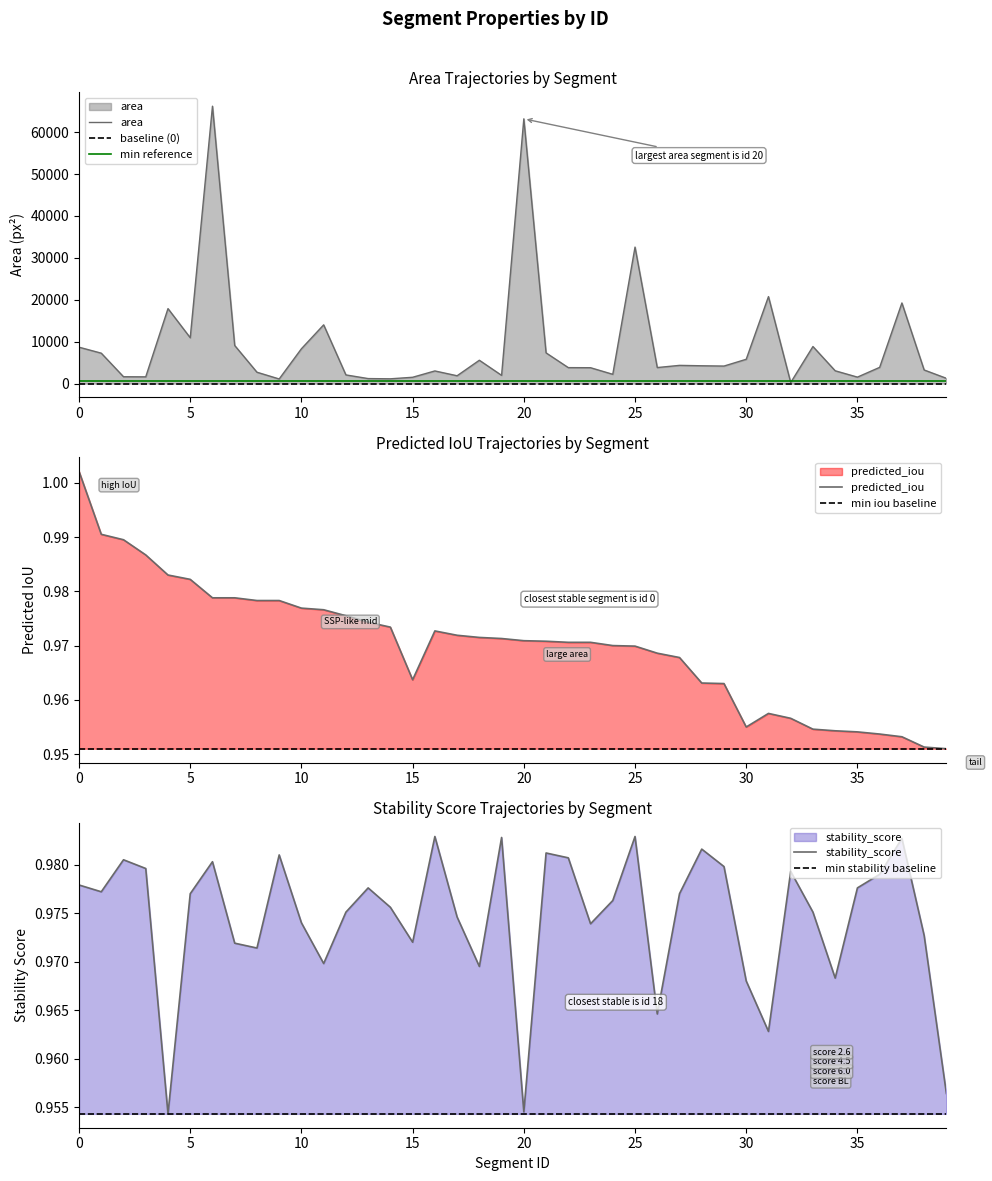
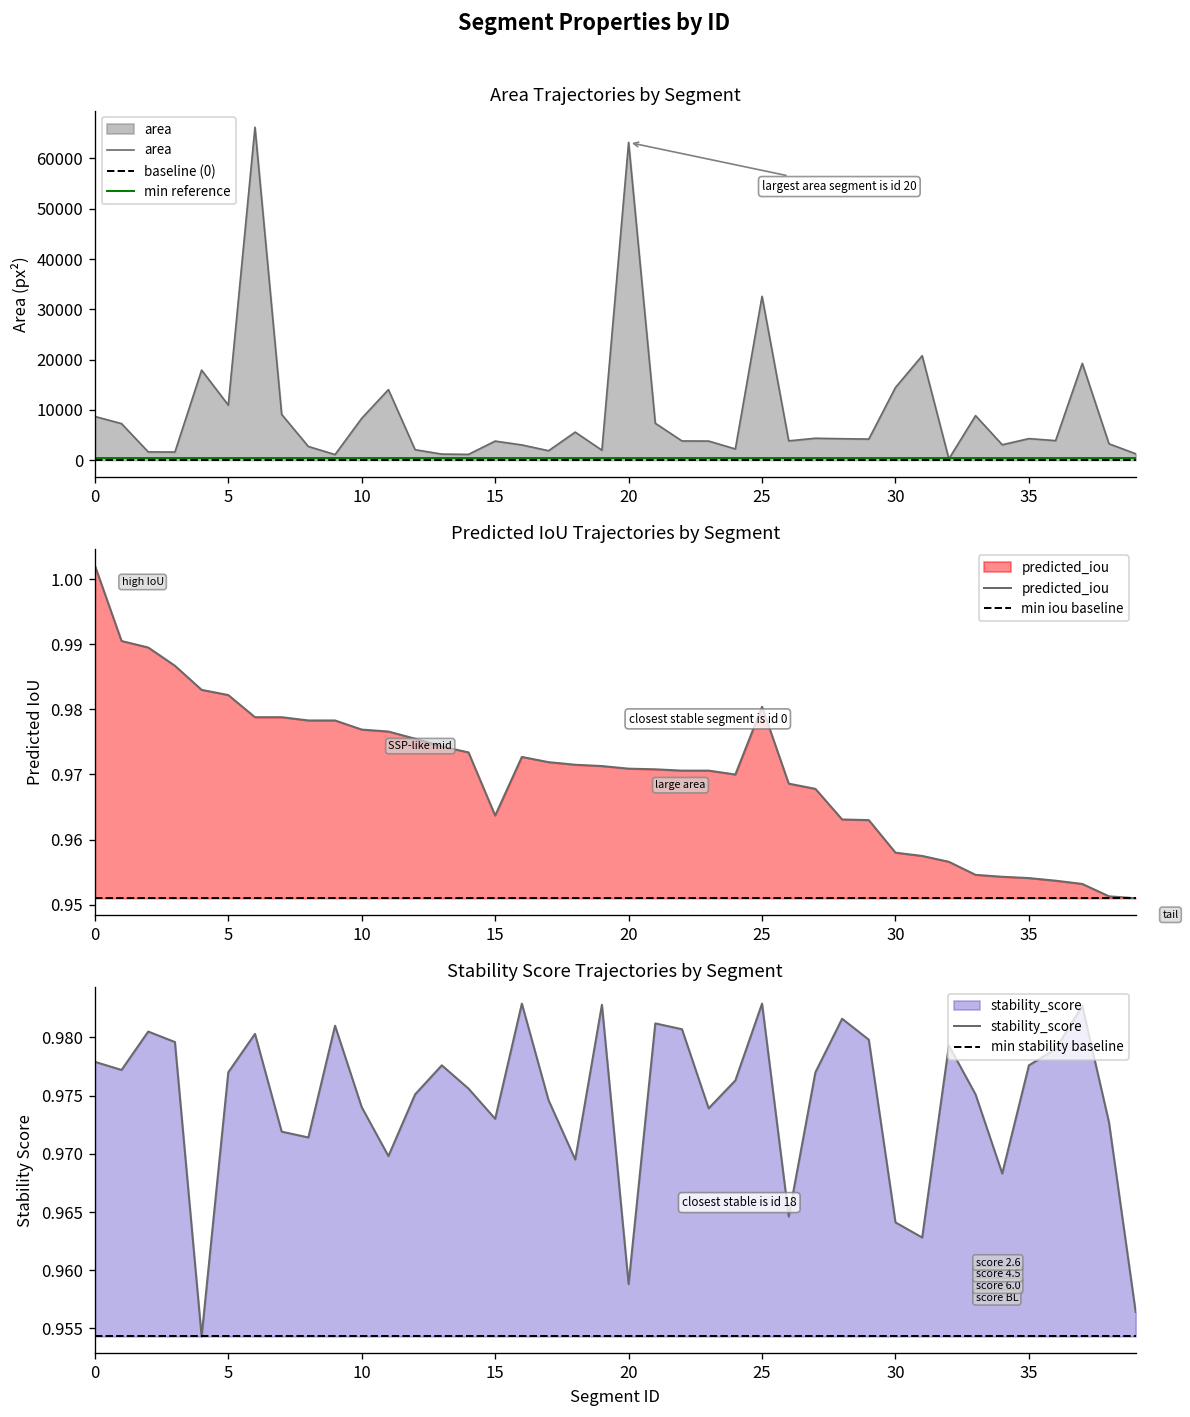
Area Trajectories by Segment, area, 15: 2000 -> 4000
Area Trajectories by Segment, area, 30: 6000 -> 14000
Area Trajectories by Segment, area, 35: 2000 -> 4000
Predicted IoU Trajectories by Segment, 25: 0.970 -> 0.980
Predicted IoU Trajectories by Segment, 30: 0.955 -> 0.958
Stability Score Trajectories by Segment, 15: 0.972 -> 0.973
Stability Score Trajectories by Segment, 20: 0.955 -> 0.959
Stability Score Trajectories by Segment, 30: 0.968 -> 0.964
